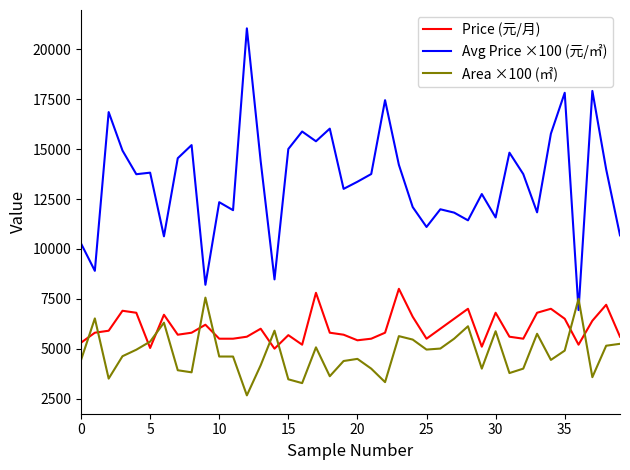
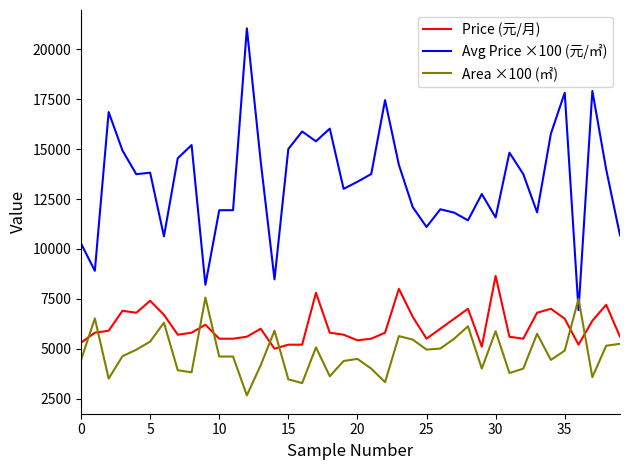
Price (元/月), 5: 5000 -> 7400
Avg Price ×100 (元/㎡), 10: 12300 -> 11900
Price (元/月), 15: 5700 -> 5200
Price (元/月), 30: 6800 -> 8600
